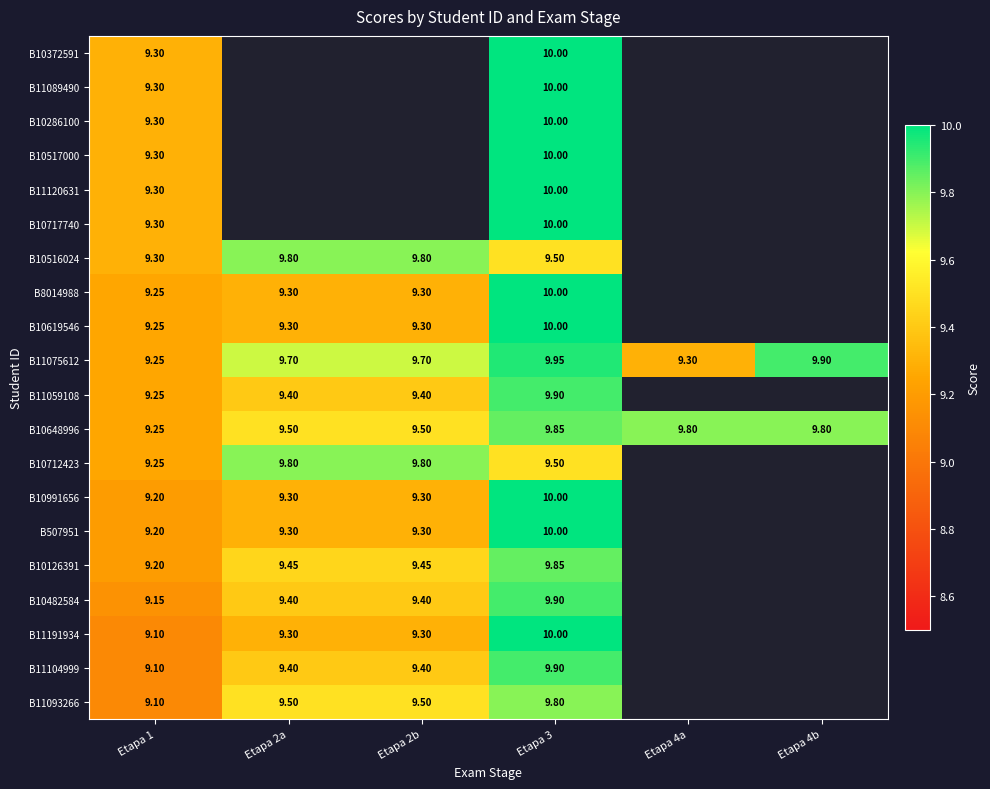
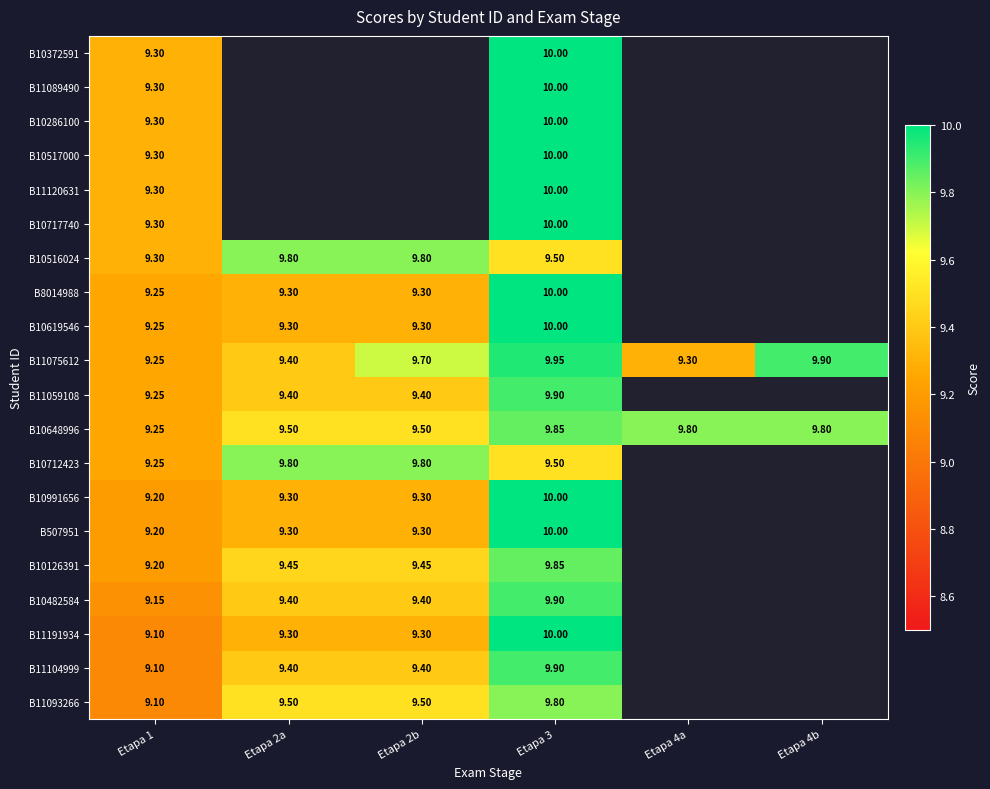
B11075612, Etapa 2a: 9.70 -> 9.40
